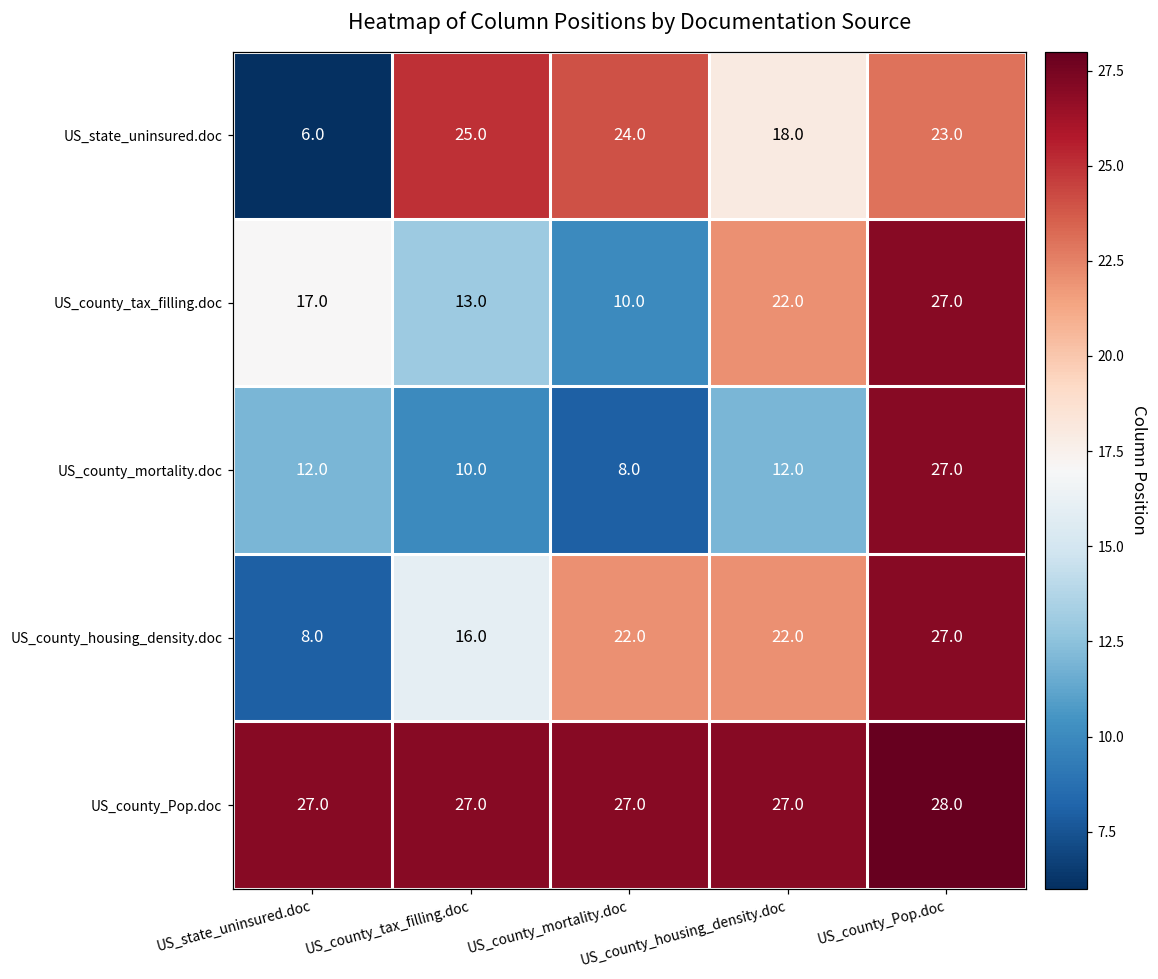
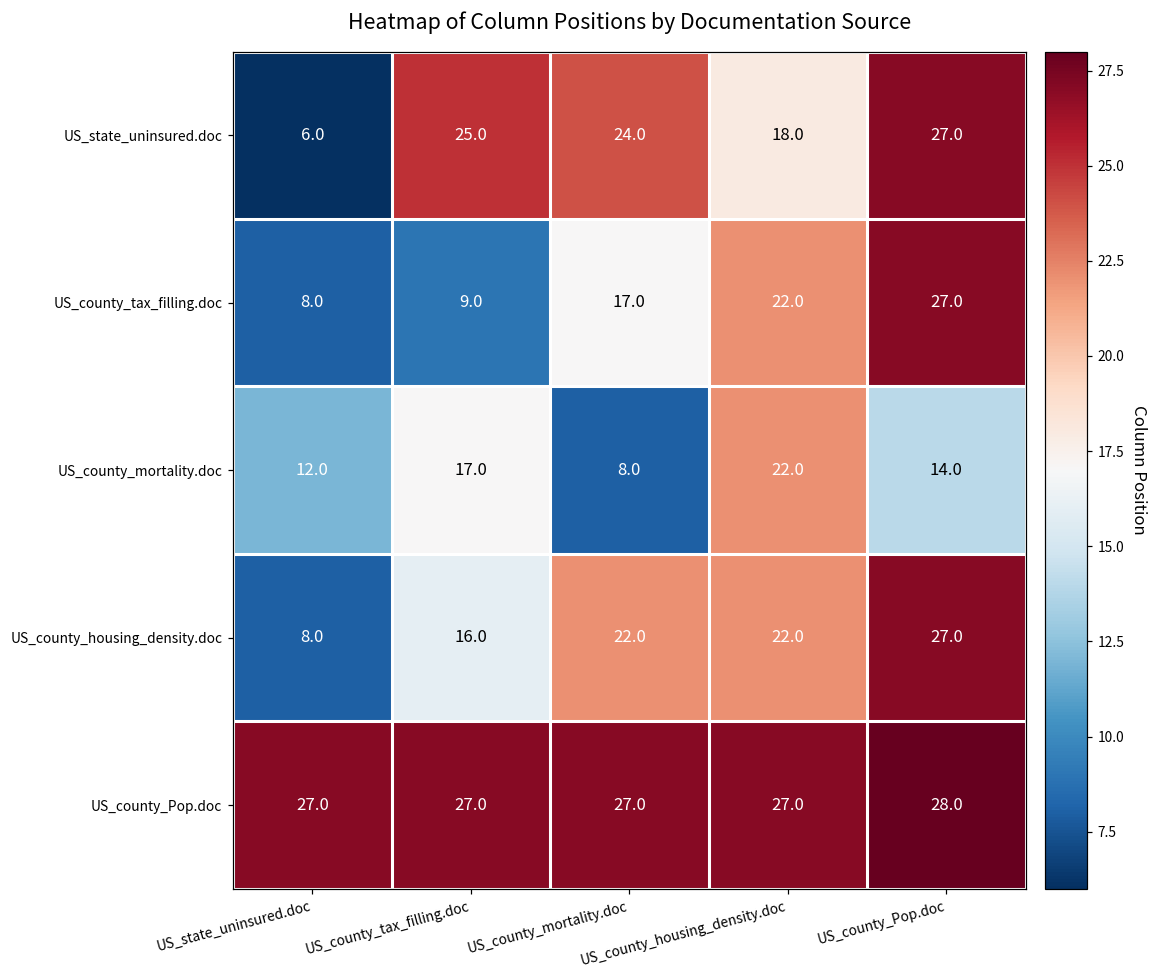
US_state_uninsured.doc, US_county_Pop.doc: 23.0 -> 27.0
US_county_tax_filling.doc, US_state_uninsured.doc: 17.0 -> 8.0
US_county_tax_filling.doc, US_county_tax_filling.doc: 13.0 -> 9.0
US_county_tax_filling.doc, US_county_mortality.doc: 10.0 -> 17.0
US_county_mortality.doc, US_county_tax_filling.doc: 10.0 -> 17.0
US_county_mortality.doc, US_county_housing_density.doc: 12.0 -> 22.0
US_county_mortality.doc, US_county_Pop.doc: 27.0 -> 14.0
